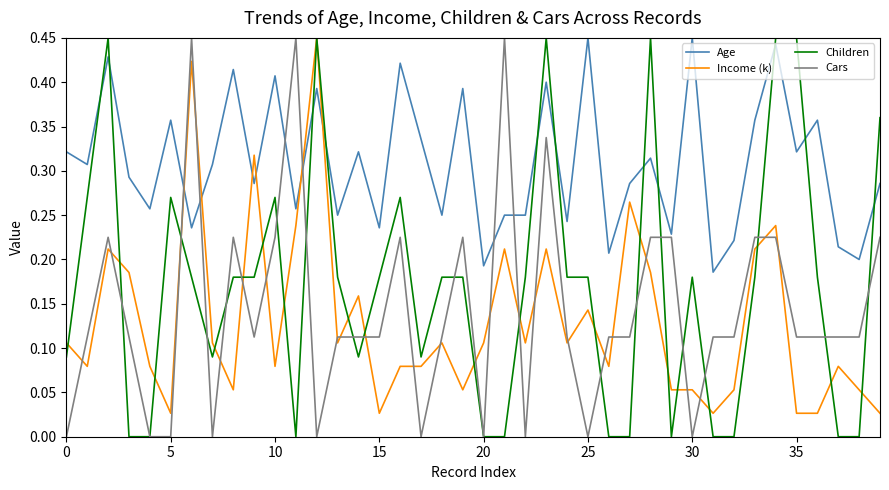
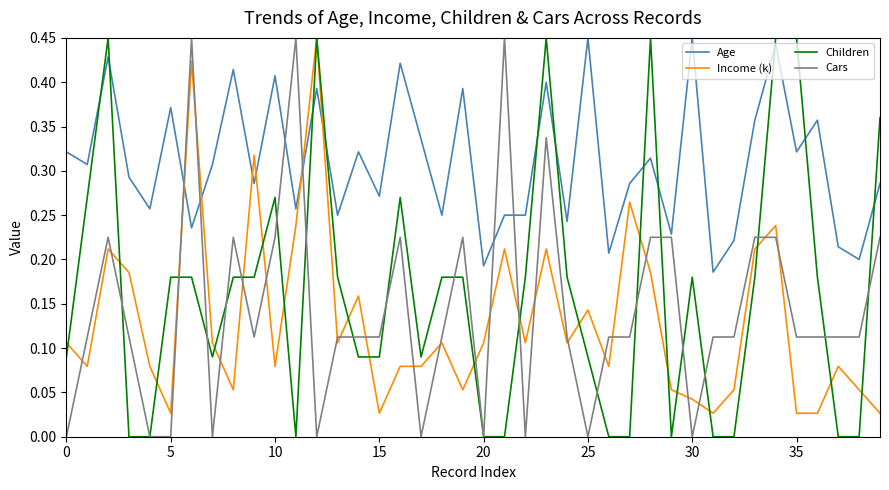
Age, 5: 0.36 -> 0.37
Children, 5: 0.27 -> 0.18
Age, 15: 0.24 -> 0.27
Children, 15: 0.18 -> 0.09
Children, 25: 0.18 -> 0.09
Income (k), 30: 0.05 -> 0.04
